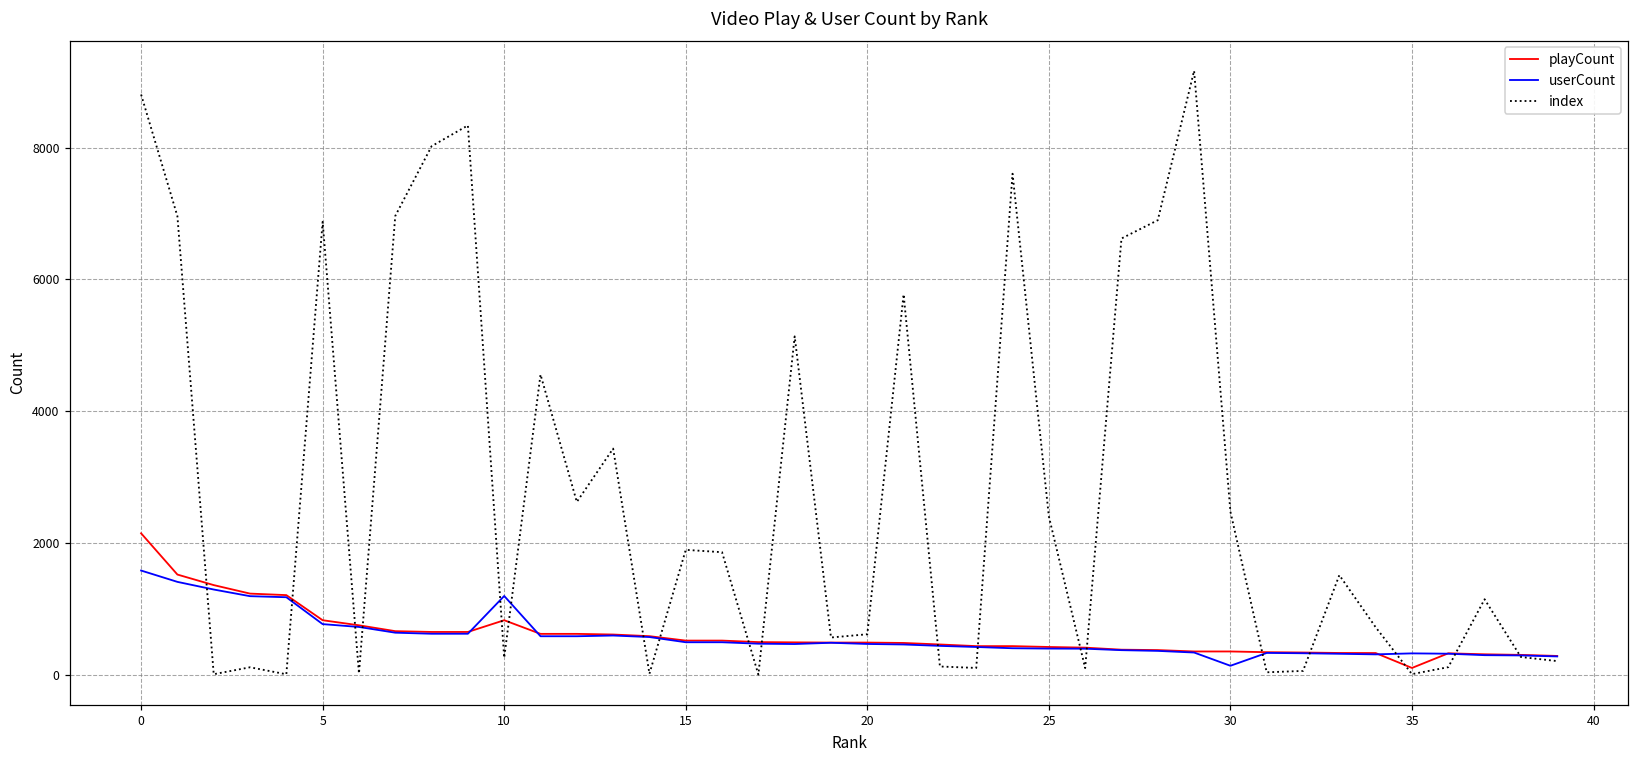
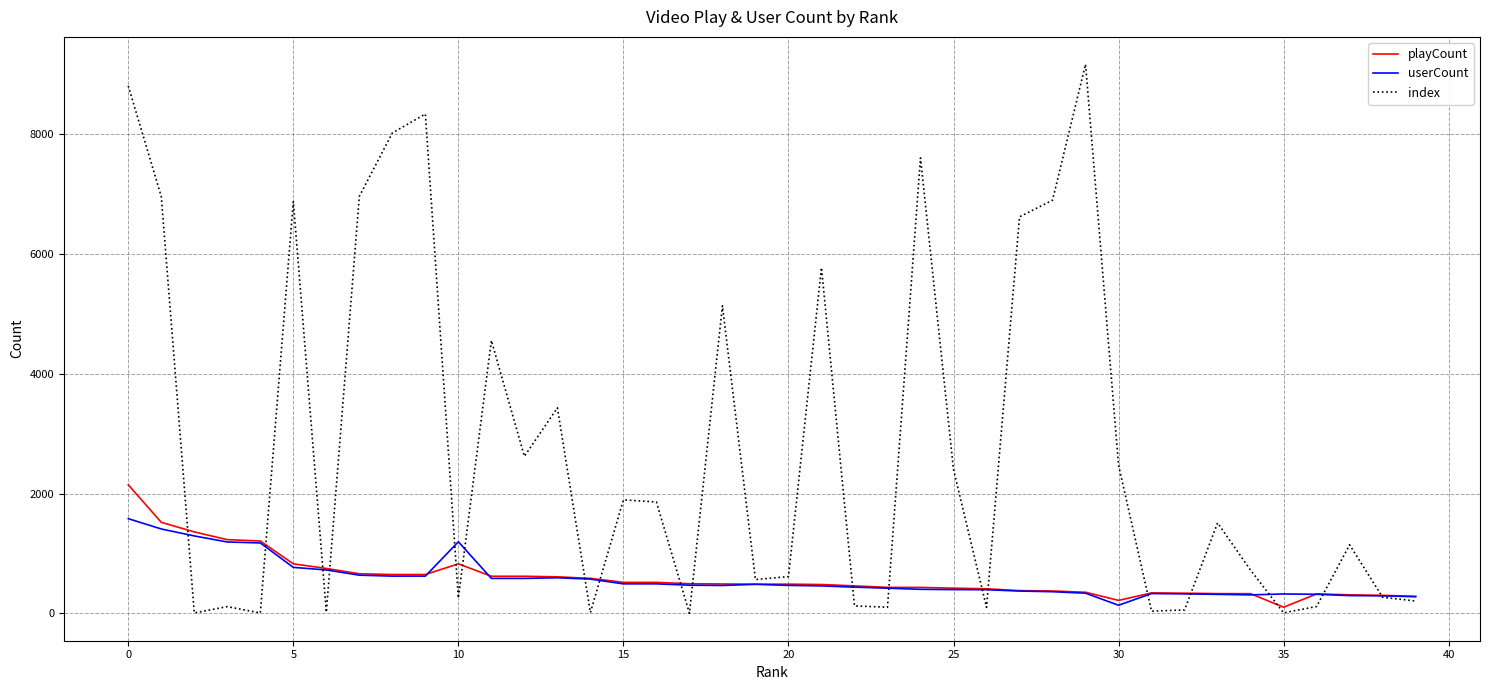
playCount, 30: 400 -> 200
